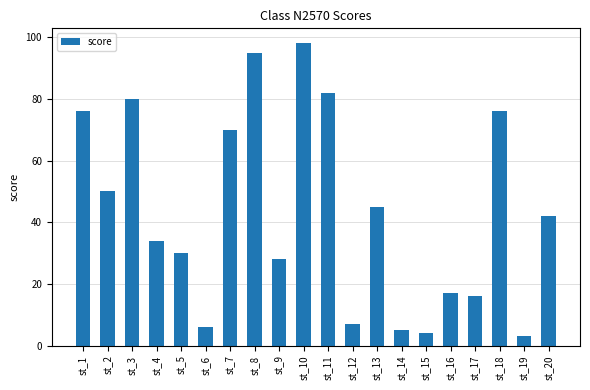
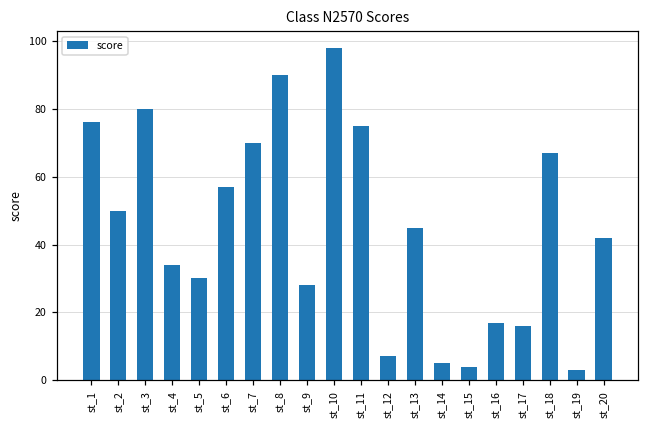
st_6: 6 -> 57
st_8: 95 -> 90
st_11: 82 -> 75
st_18: 76 -> 67
